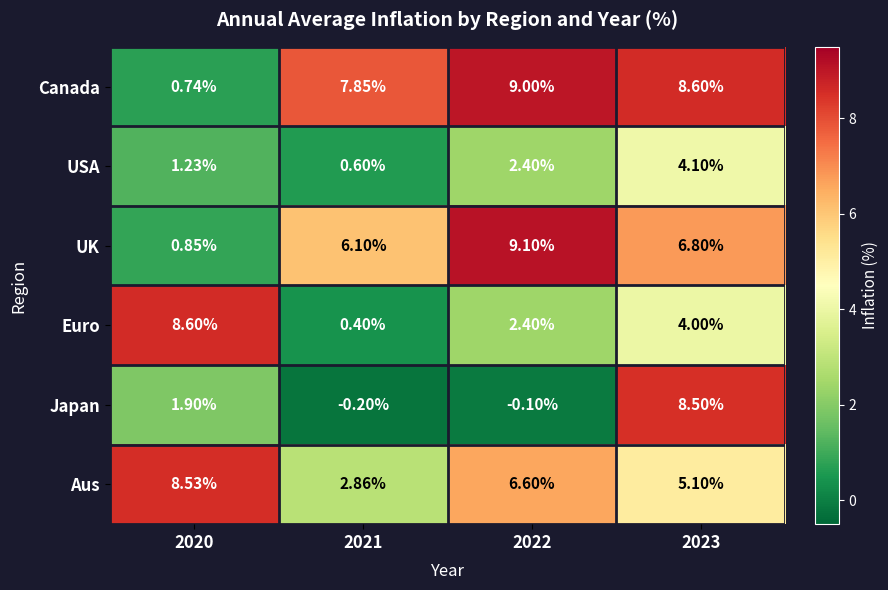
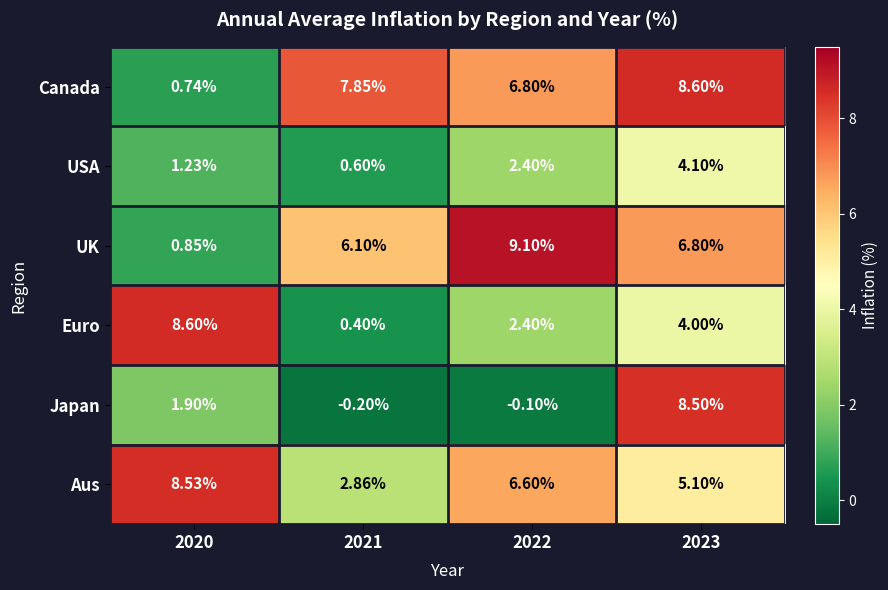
Canada, 2022: 9.00% -> 6.80%
